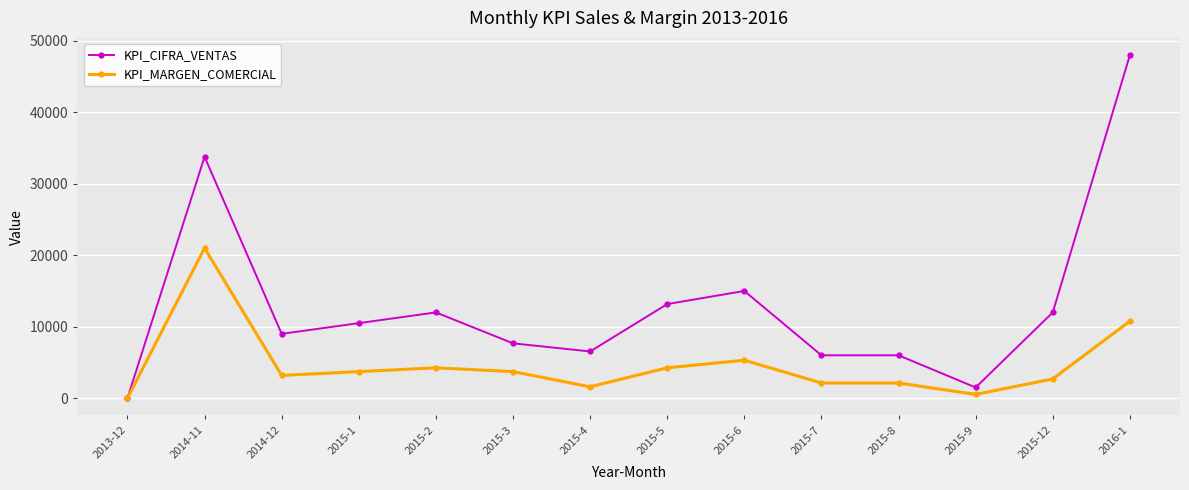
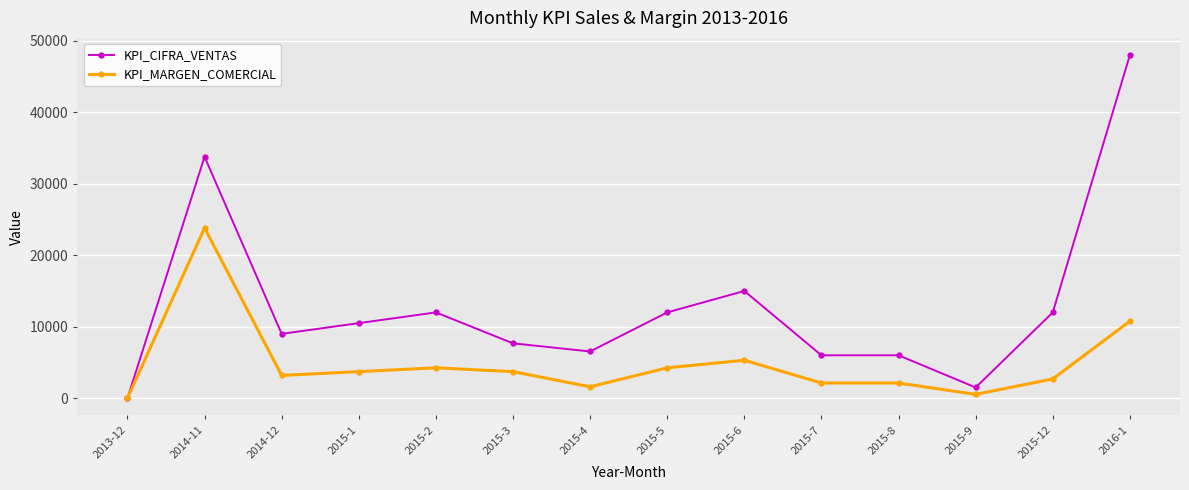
KPI_MARGEN_COMERCIAL, 2014-11: 21000 -> 24000
KPI_CIFRA_VENTAS, 2015-5: 13000 -> 12000
